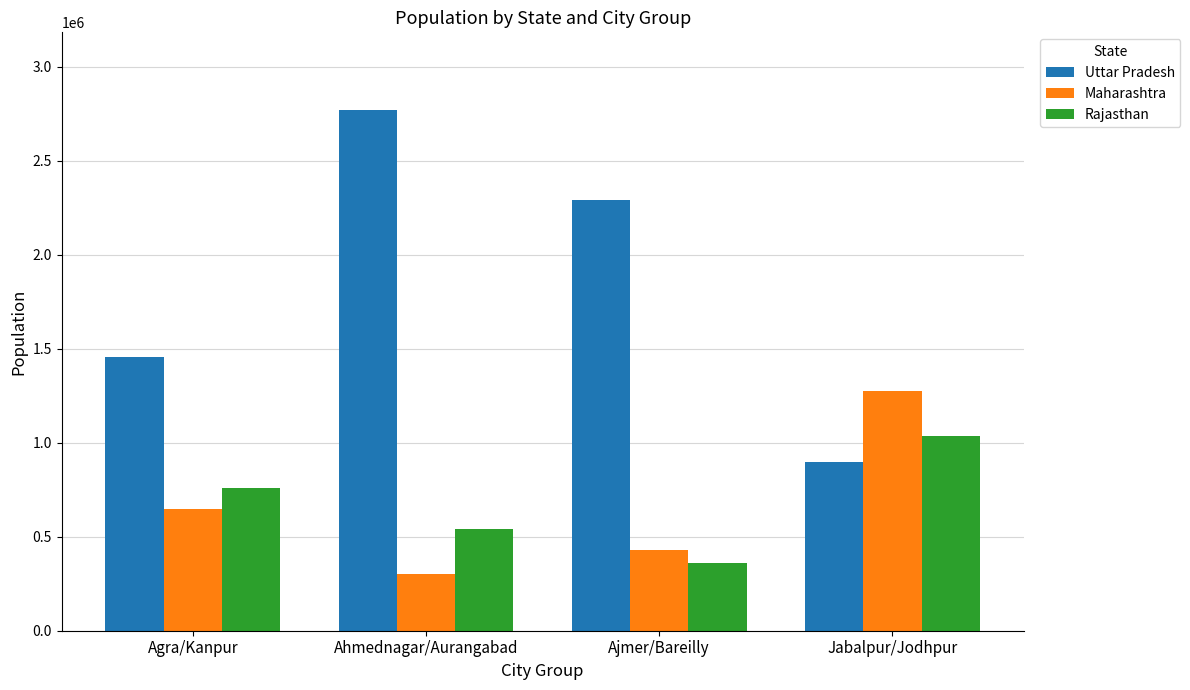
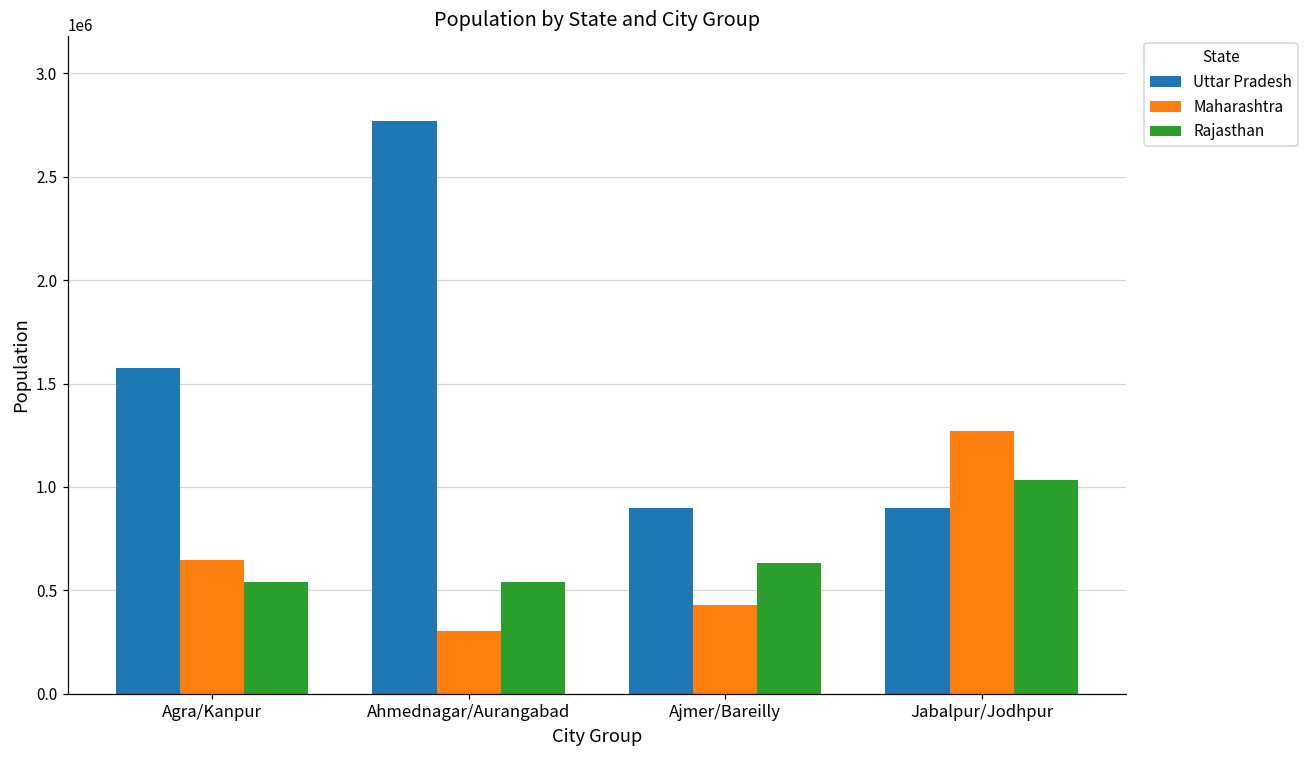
Uttar Pradesh, Agra/Kanpur: 1460000 -> 1570000
Rajasthan, Agra/Kanpur: 760000 -> 540000
Uttar Pradesh, Ajmer/Bareilly: 2290000 -> 900000
Rajasthan, Ajmer/Bareilly: 360000 -> 630000
